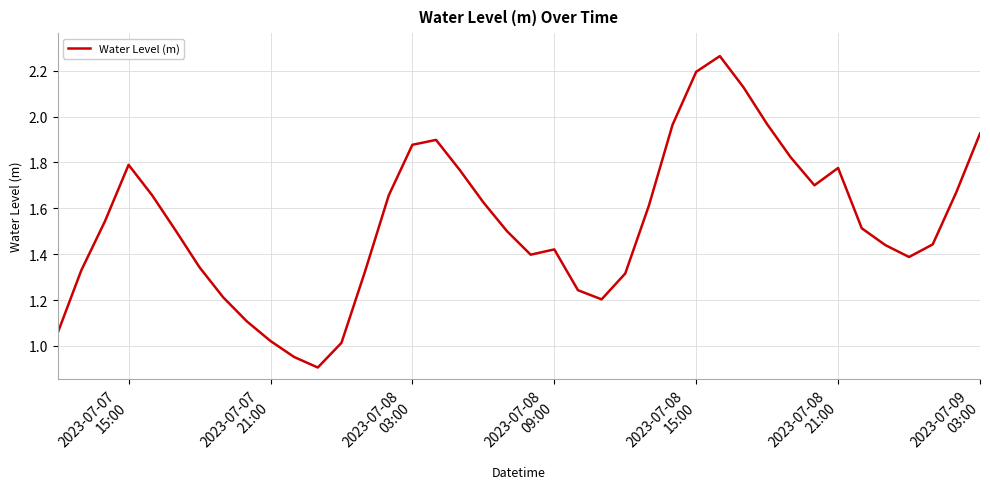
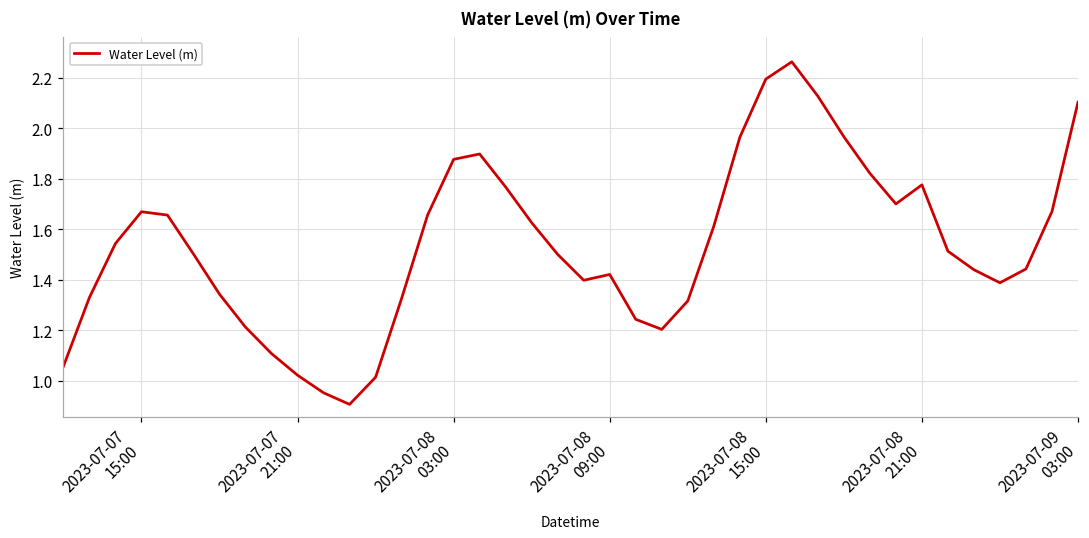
2023-07-07 15:00: 1.79 -> 1.67
2023-07-09 03:00: 1.93 -> 2.10
